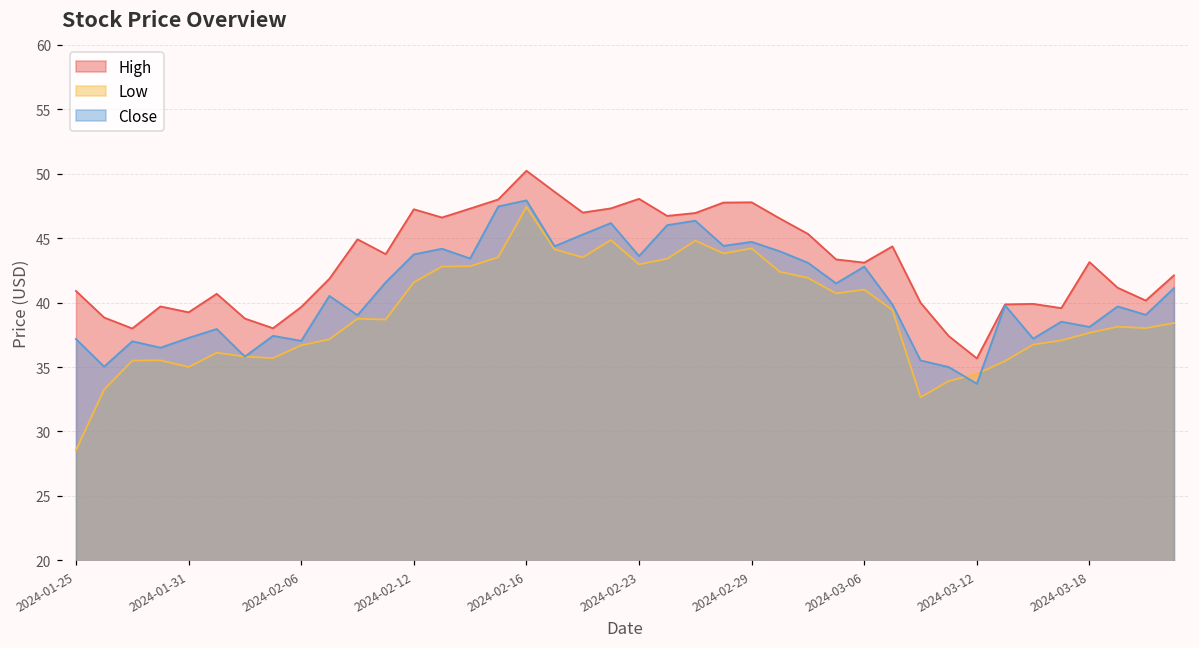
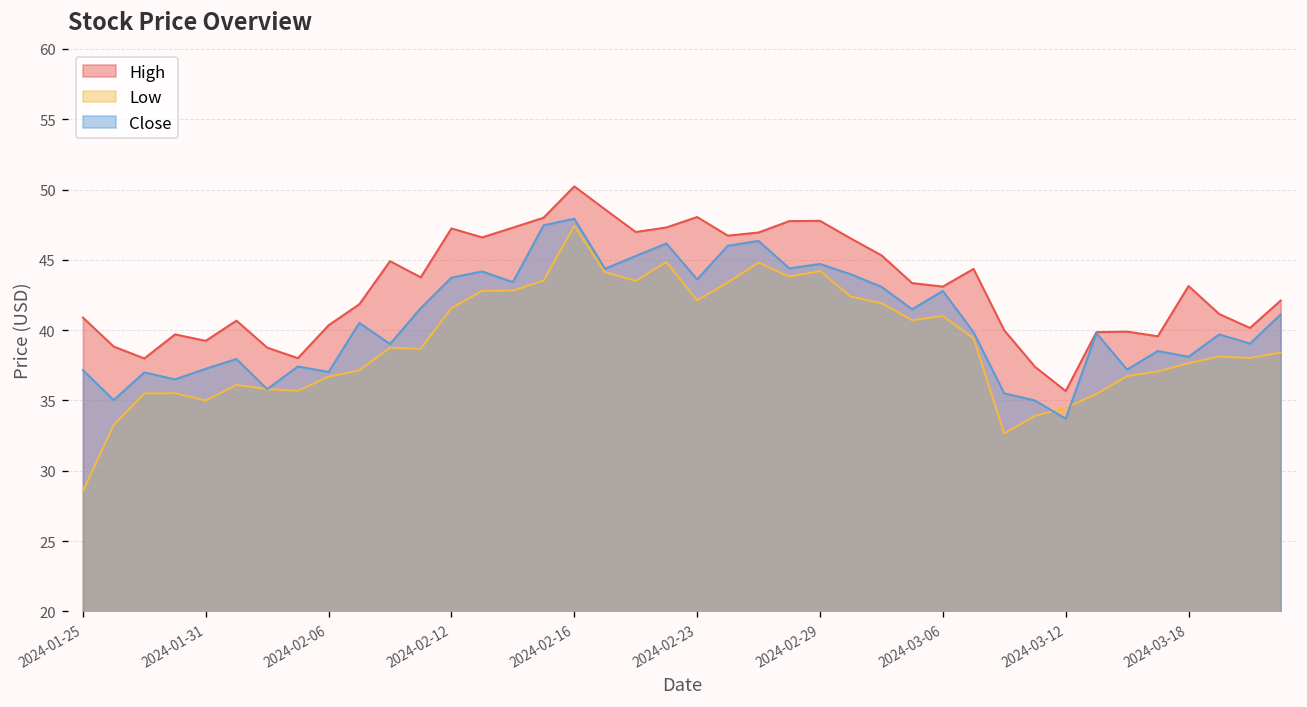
High, 2024-02-06: 39.7 -> 40.3
Low, 2024-02-23: 43.0 -> 42.1
